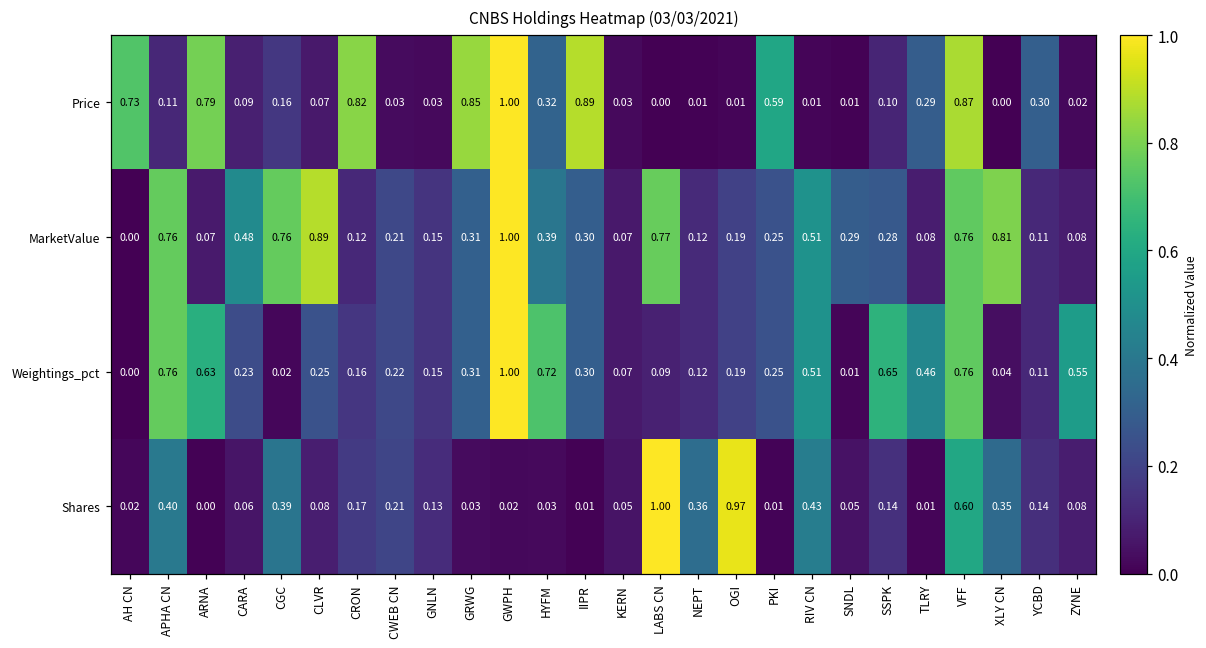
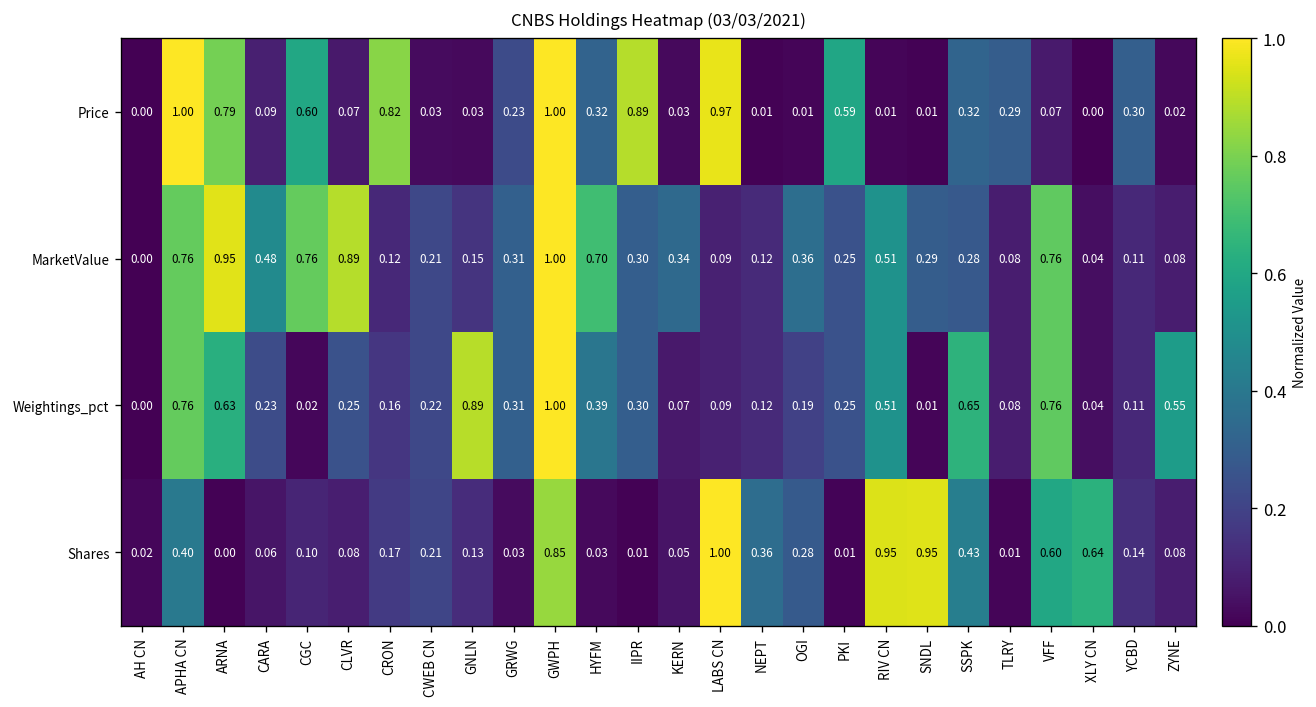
Price, AH CN: 0.73 -> 0.00
Price, APHA CN: 0.11 -> 1.00
Price, CGC: 0.16 -> 0.60
Price, GRWG: 0.85 -> 0.23
Price, LABS CN: 0.00 -> 0.97
Price, SSPK: 0.10 -> 0.32
Price, VFF: 0.87 -> 0.07
MarketValue, ARNA: 0.07 -> 0.95
MarketValue, HYFM: 0.39 -> 0.70
MarketValue, KERN: 0.07 -> 0.34
MarketValue, LABS CN: 0.77 -> 0.09
MarketValue, OGI: 0.19 -> 0.36
MarketValue, XLY CN: 0.81 -> 0.04
Weightings_pct, GNLN: 0.15 -> 0.89
Weightings_pct, HYFM: 0.72 -> 0.39
Weightings_pct, TLRY: 0.46 -> 0.08
Shares, CGC: 0.39 -> 0.10
Shares, GWPH: 0.02 -> 0.85
Shares, OGI: 0.97 -> 0.28
Shares, RIV CN: 0.43 -> 0.95
Shares, SNDL: 0.05 -> 0.95
Shares, SSPK: 0.14 -> 0.43
Shares, XLY CN: 0.35 -> 0.64
